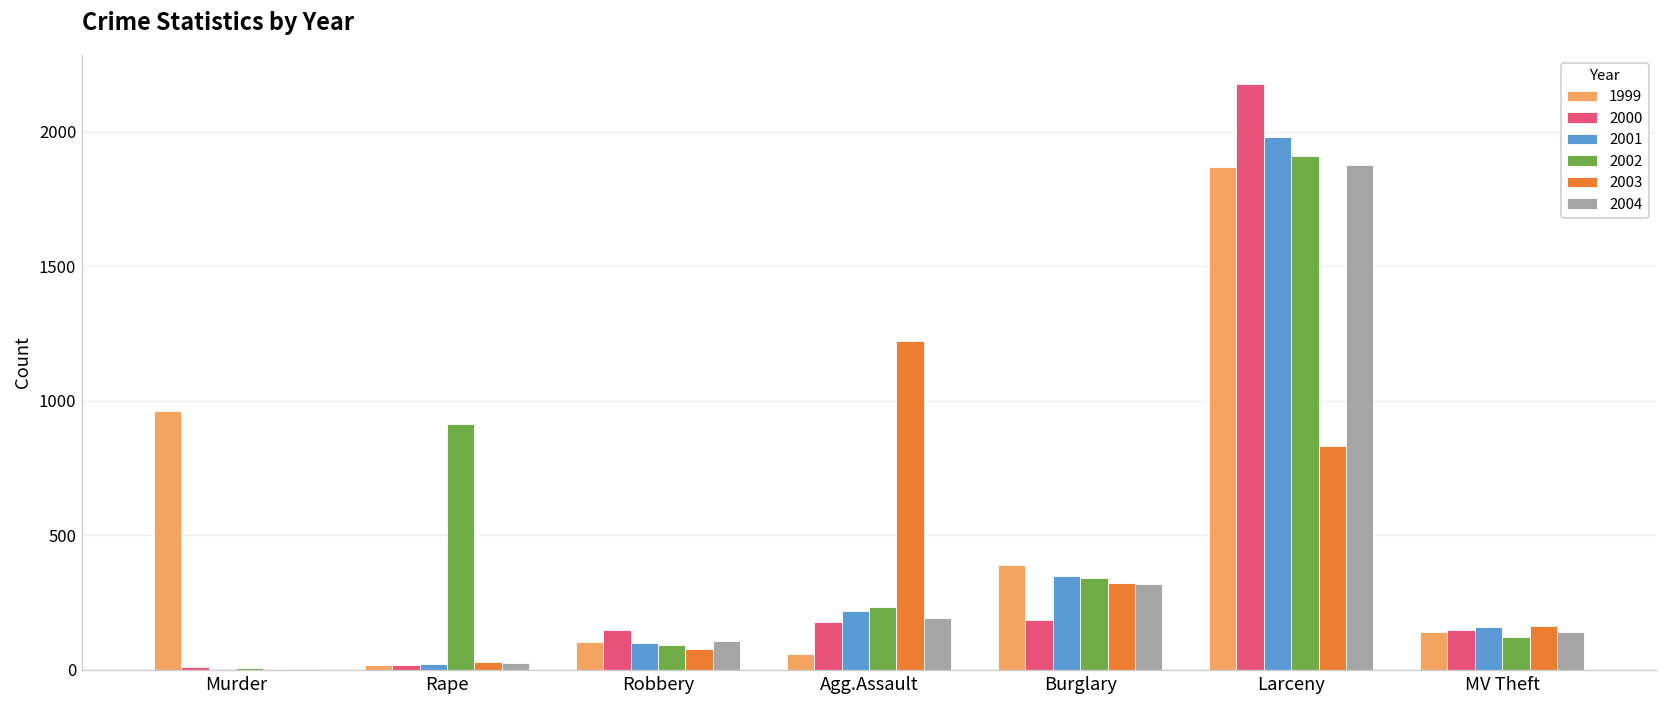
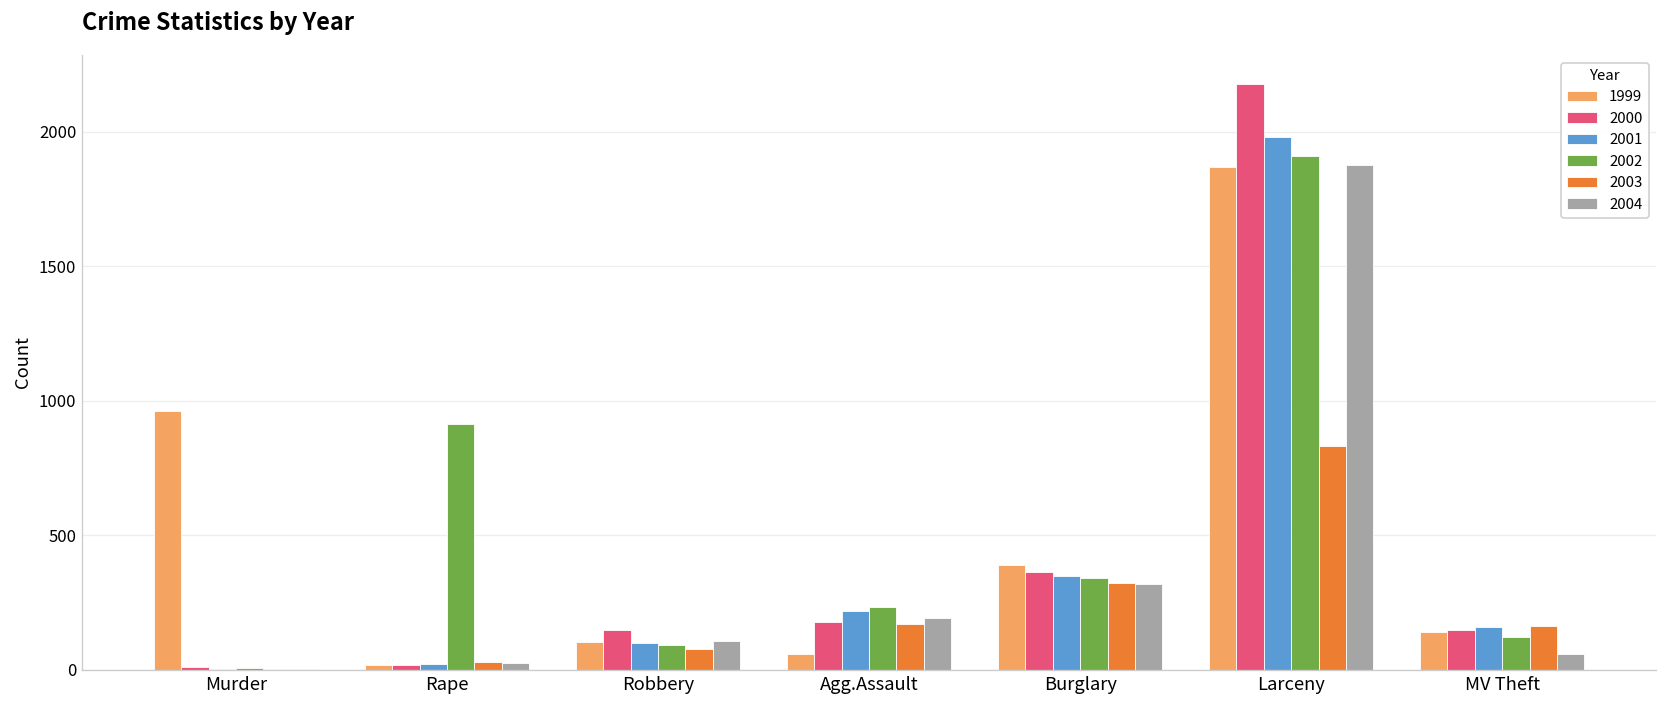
2003, Agg.Assault: 1220 -> 170
2000, Burglary: 190 -> 360
2004, MV Theft: 140 -> 60
